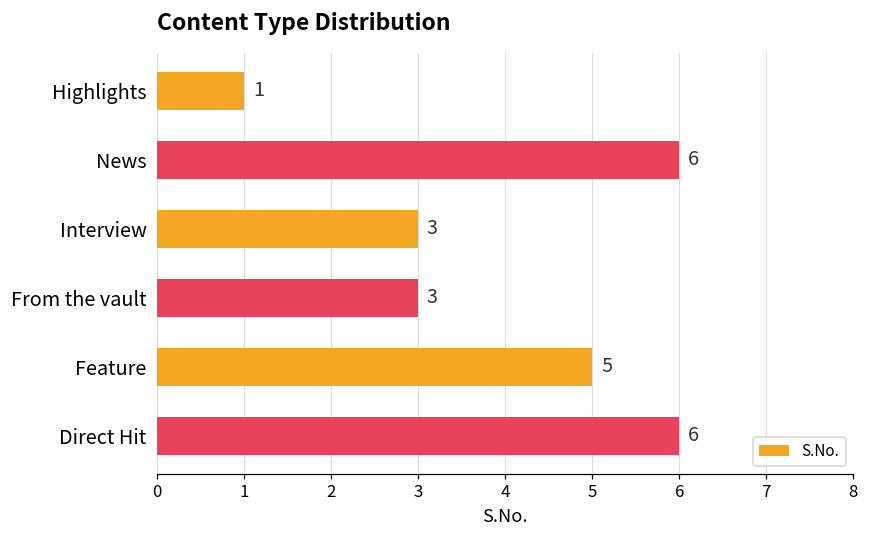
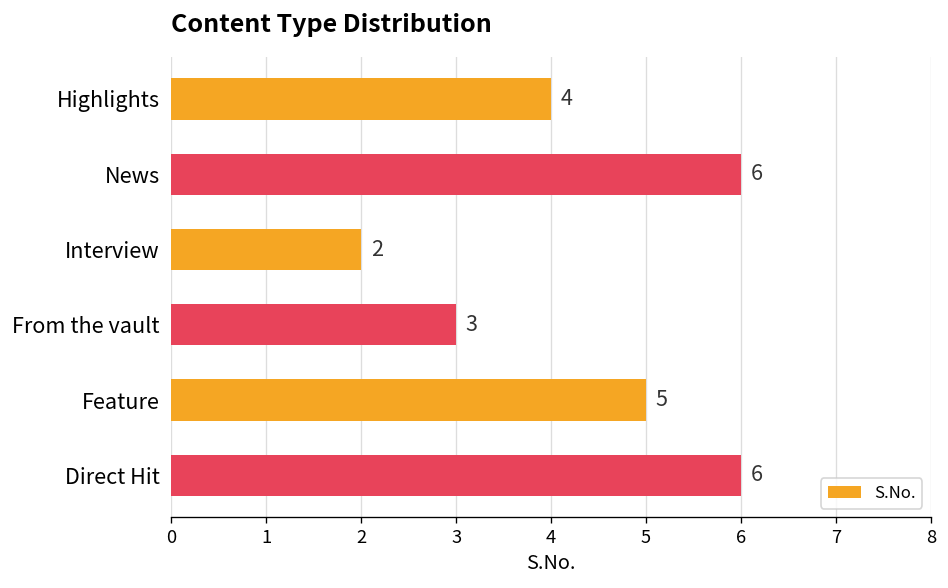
Highlights: 1 -> 4
Interview: 3 -> 2
